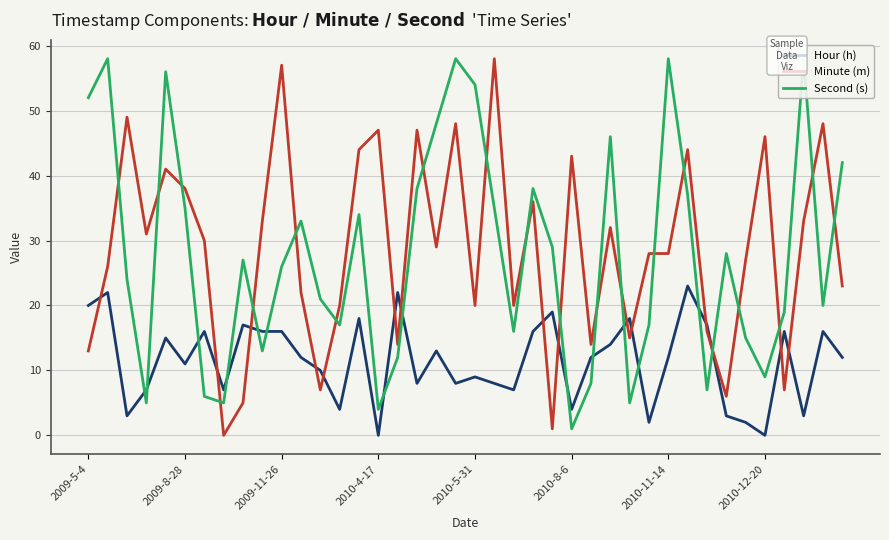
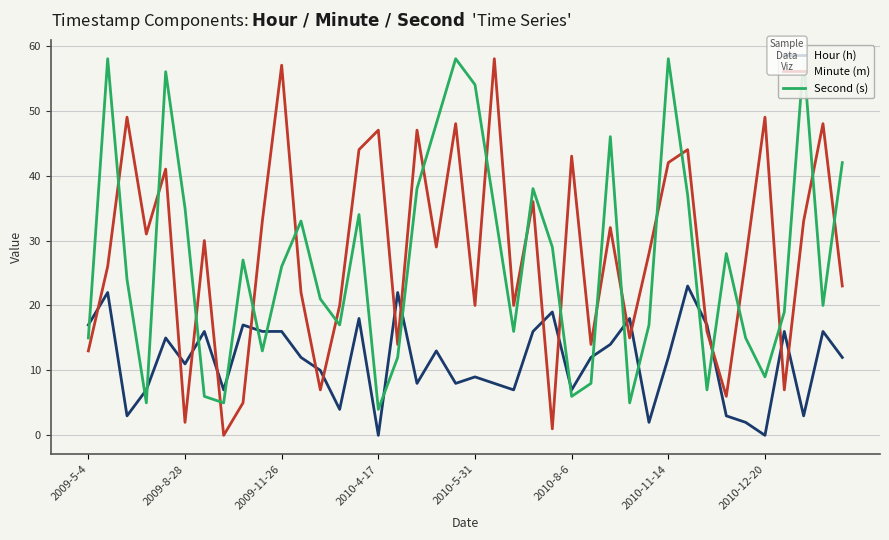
Hour (h), 2009-5-4: 20 -> 17
Second (s), 2009-5-4: 52 -> 15
Minute (m), 2009-8-28: 38 -> 2
Hour (h), 2010-8-6: 4 -> 7
Second (s), 2010-8-6: 1 -> 6
Minute (m), 2010-11-14: 28 -> 42
Minute (m), 2010-12-20: 46 -> 49
